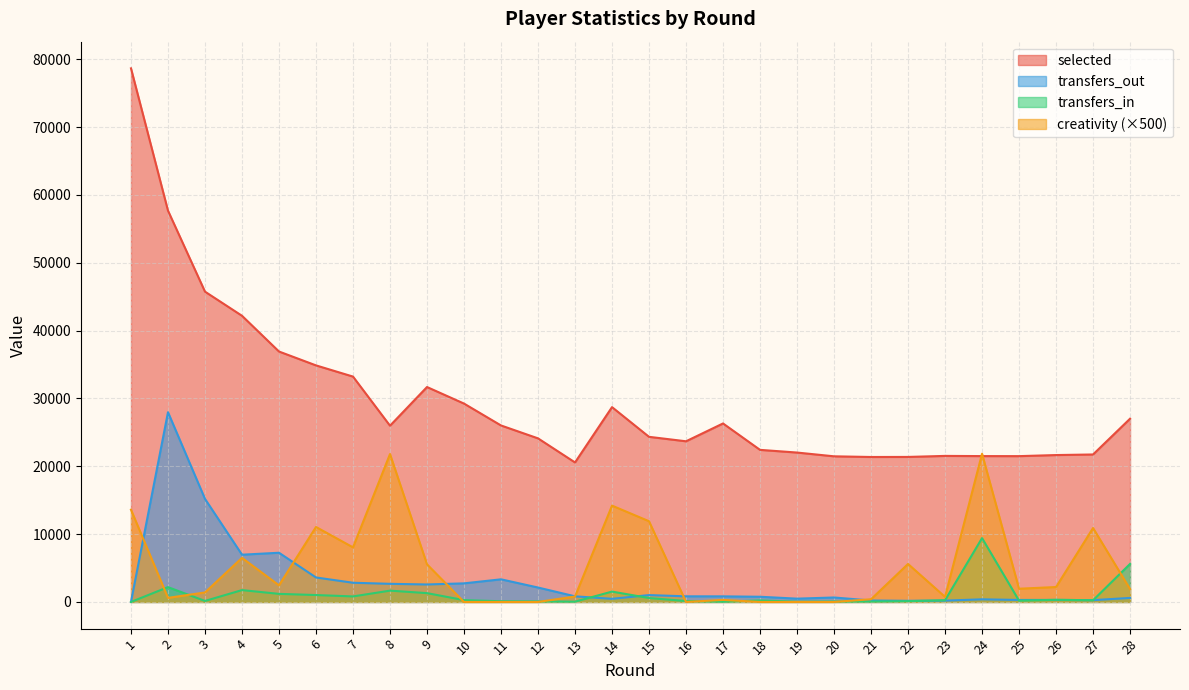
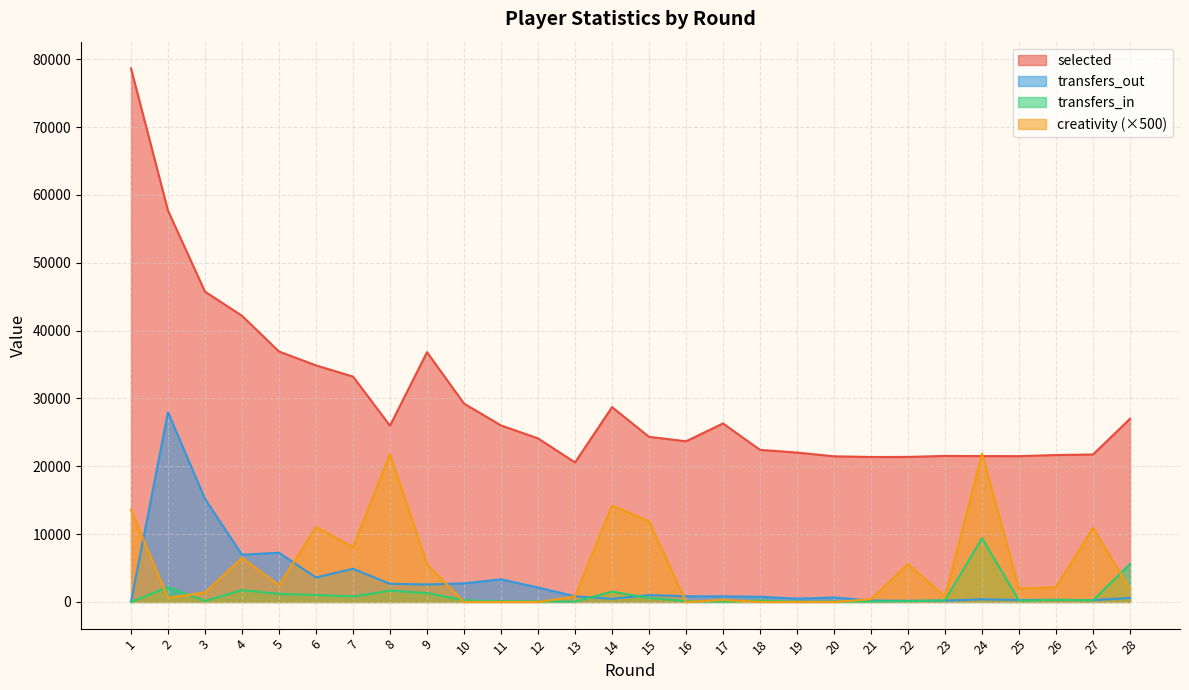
transfers_out, 7: 3000 -> 5000
selected, 9: 32000 -> 37000
